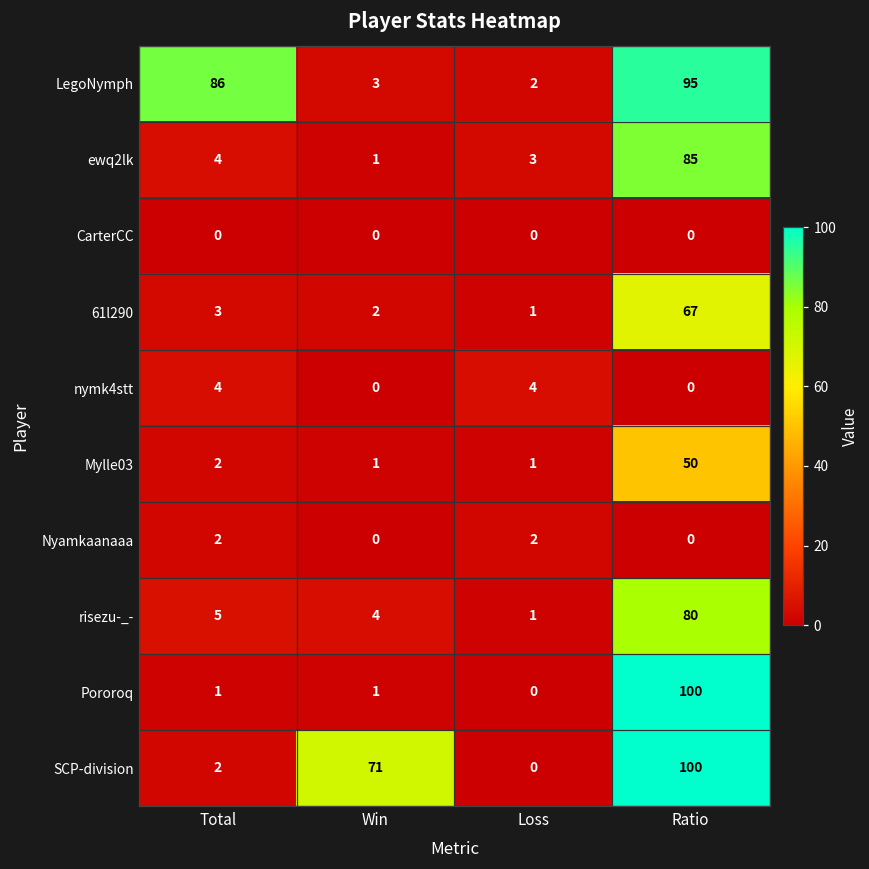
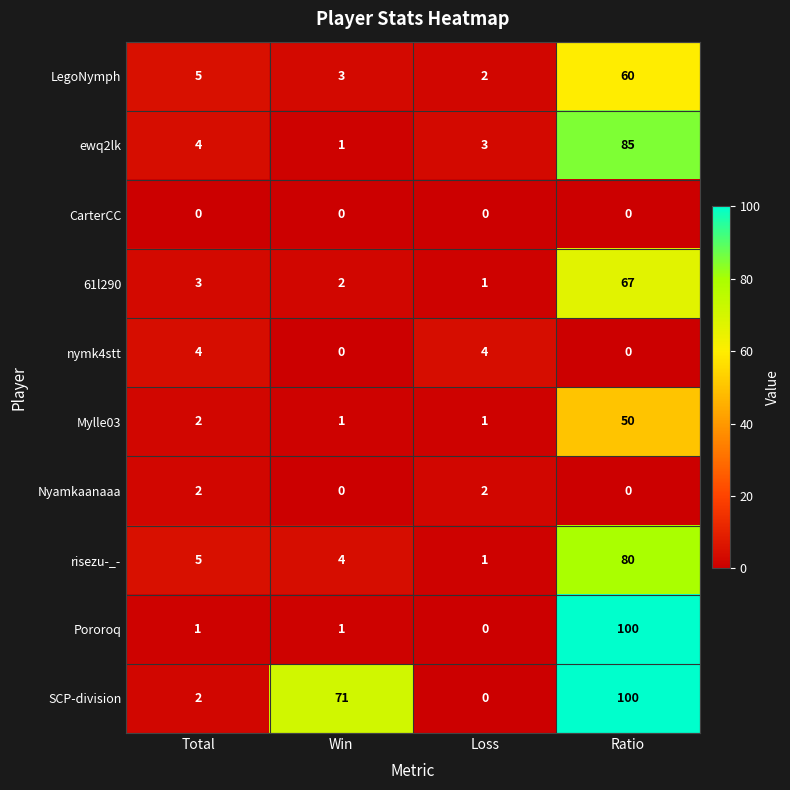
LegoNymph, Total: 86 -> 5
LegoNymph, Ratio: 95 -> 60
